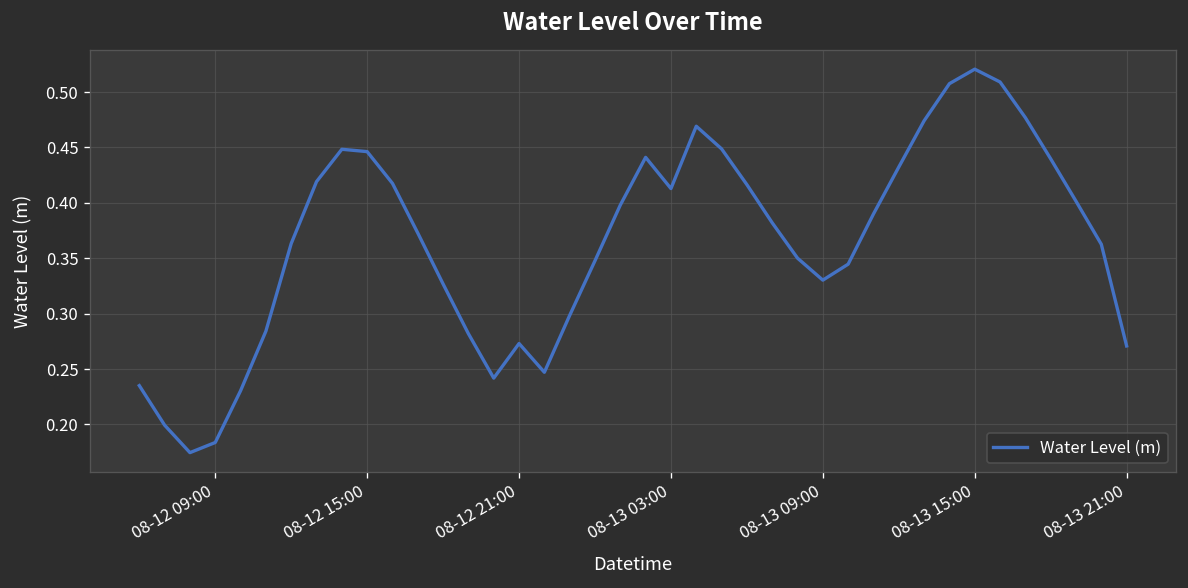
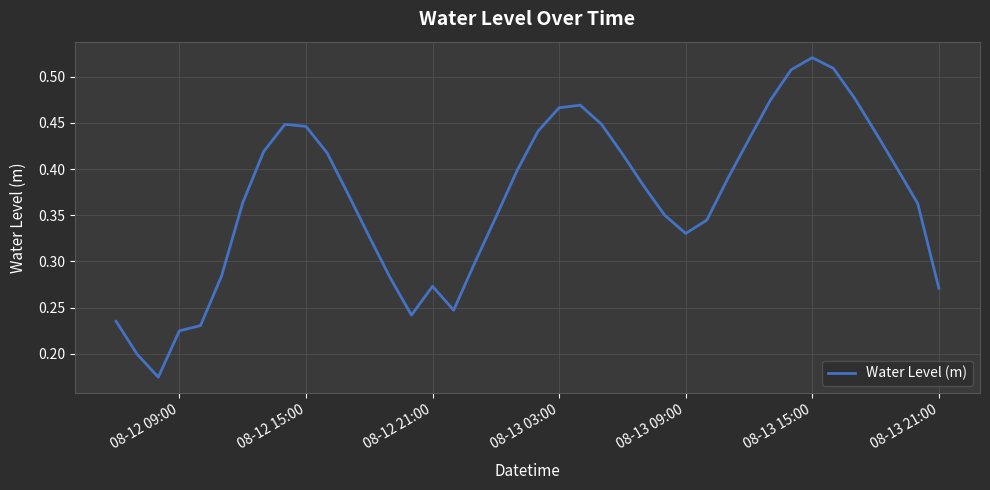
08-12 09:00: 0.18 -> 0.22
08-13 03:00: 0.41 -> 0.47
